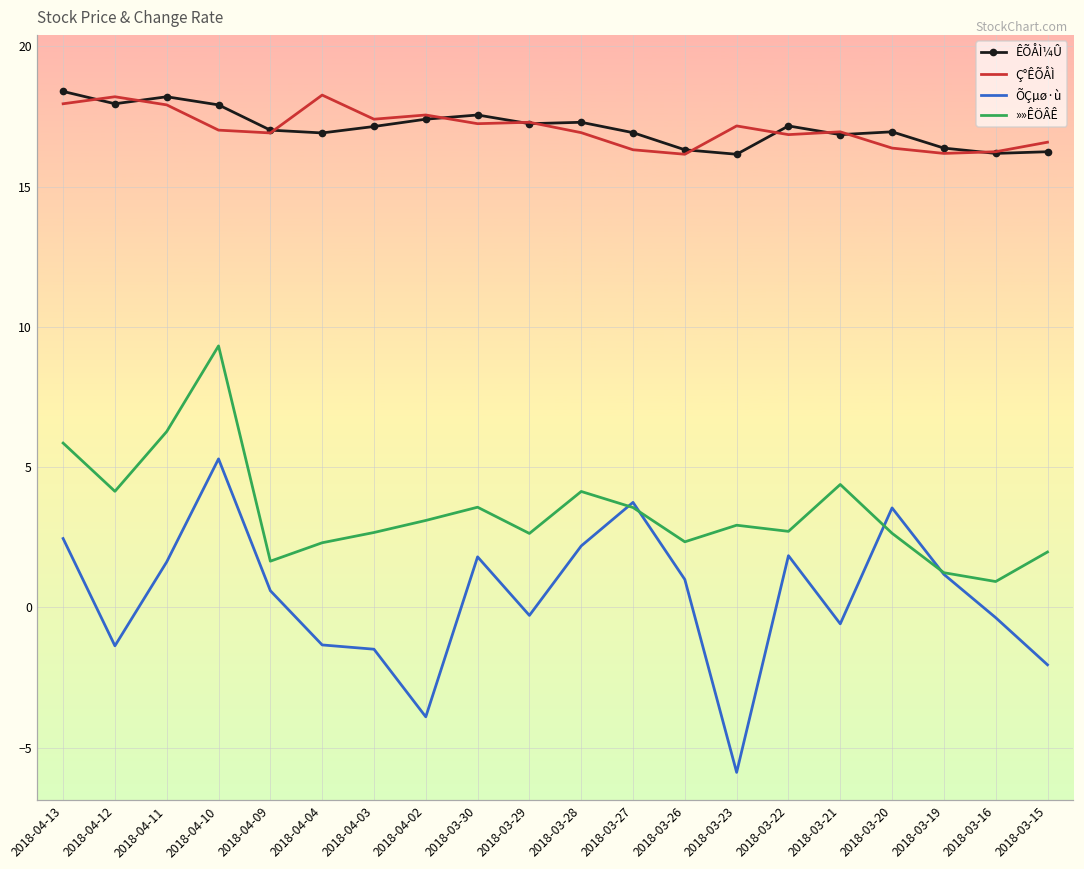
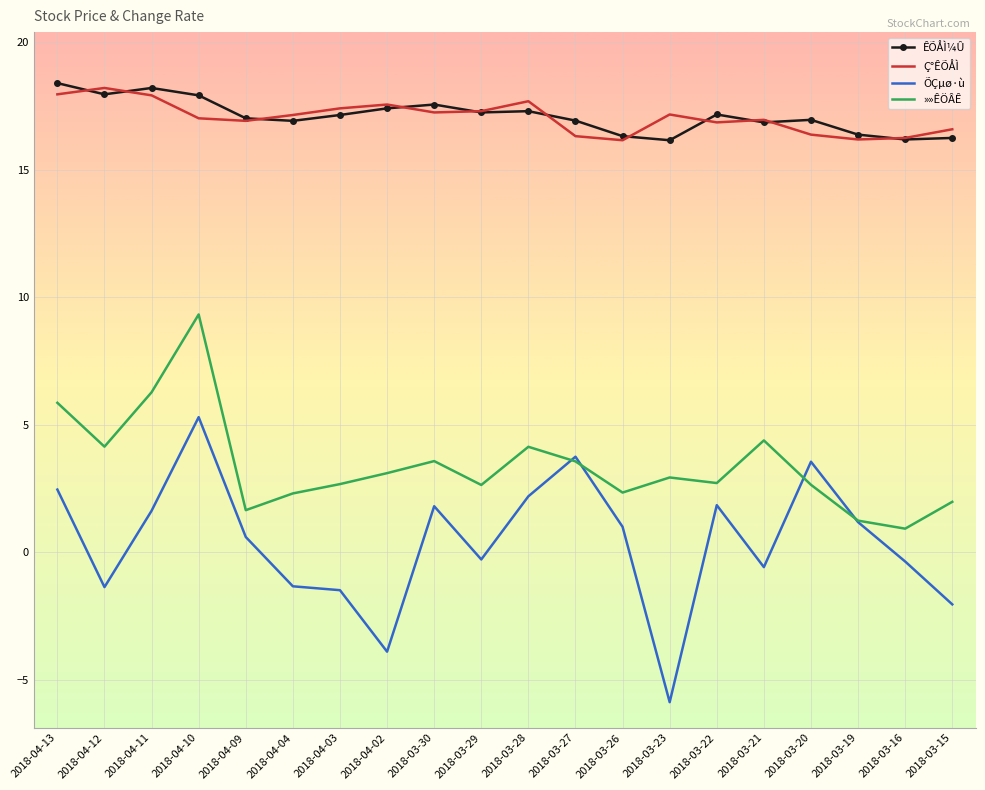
Ç°ÊÕÅÌ, 2018-04-04: 18.3 -> 17.1
Ç°ÊÕÅÌ, 2018-03-28: 16.9 -> 17.7
